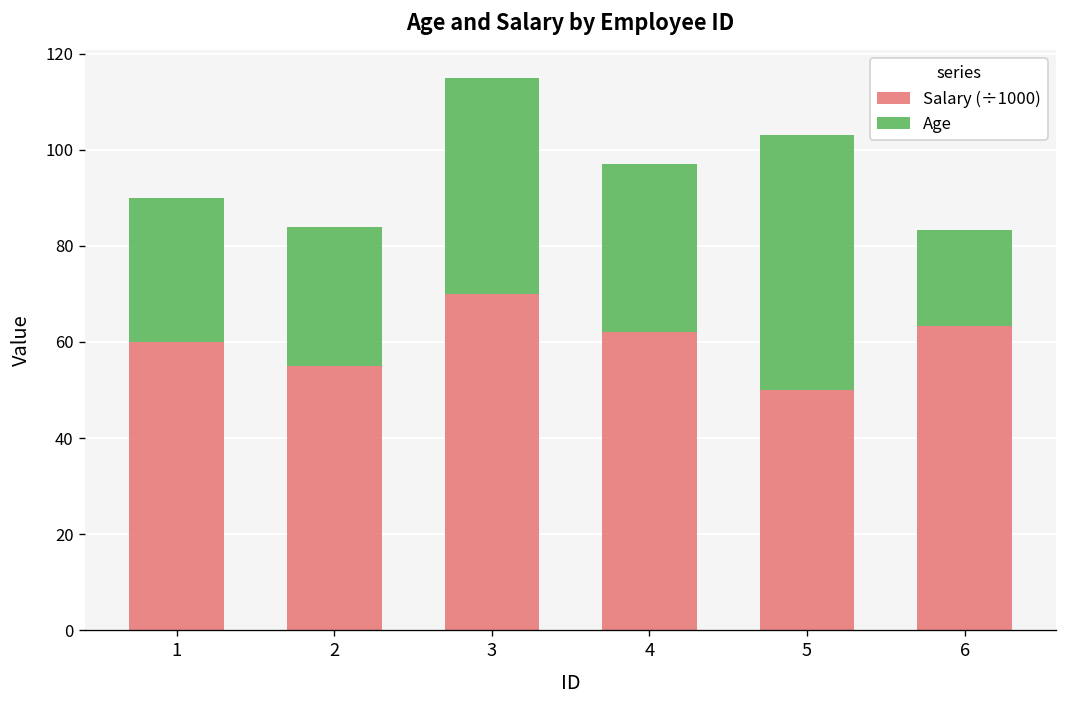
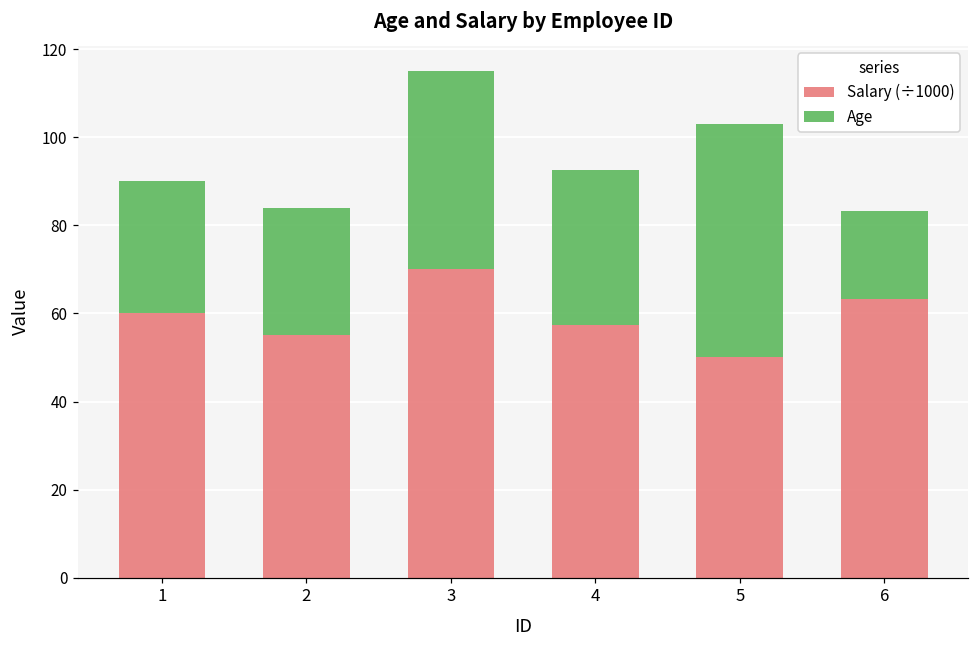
Salary (÷1000), 4: 62 -> 57
